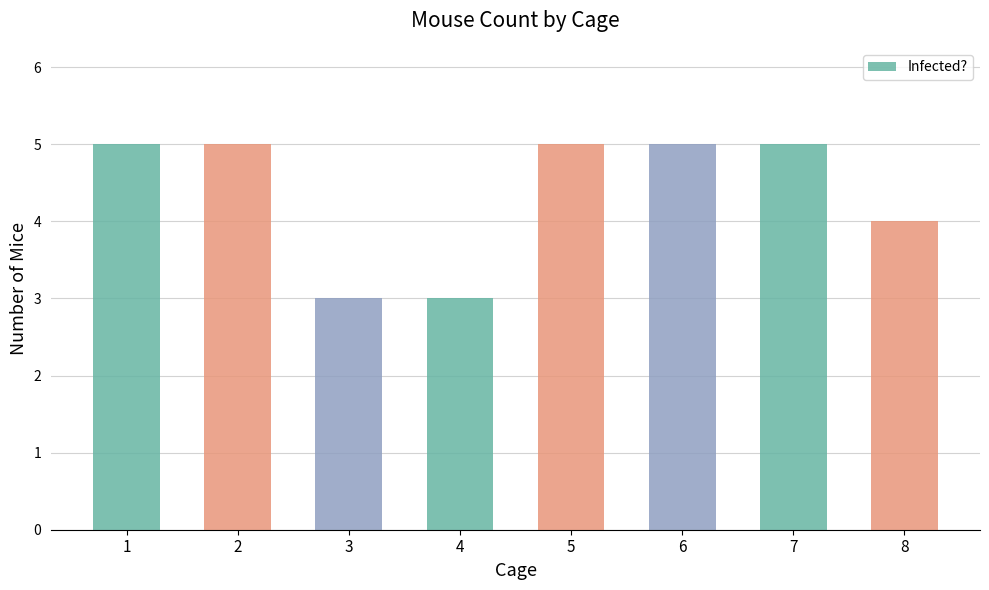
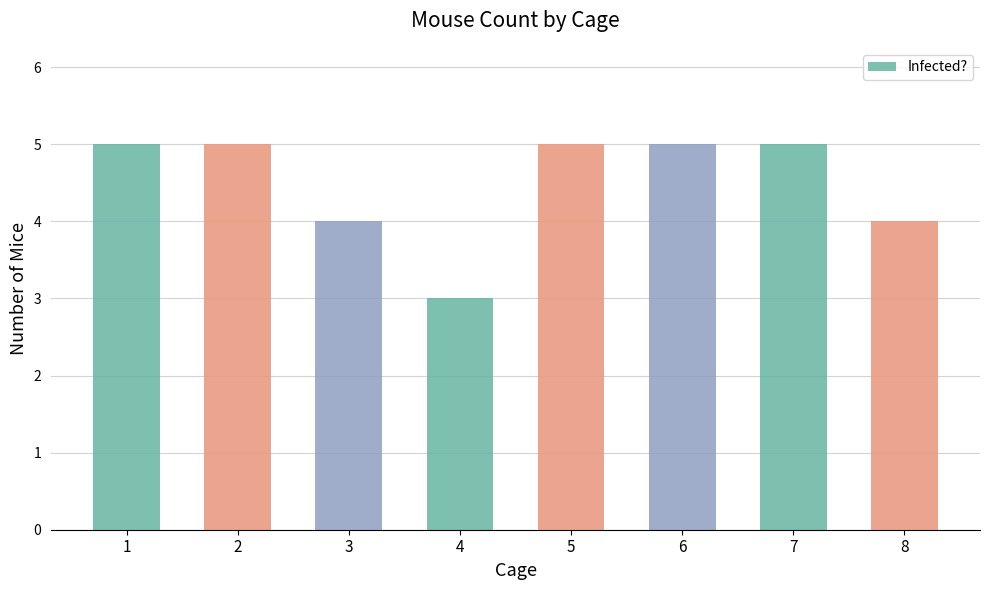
3: 3 -> 4
